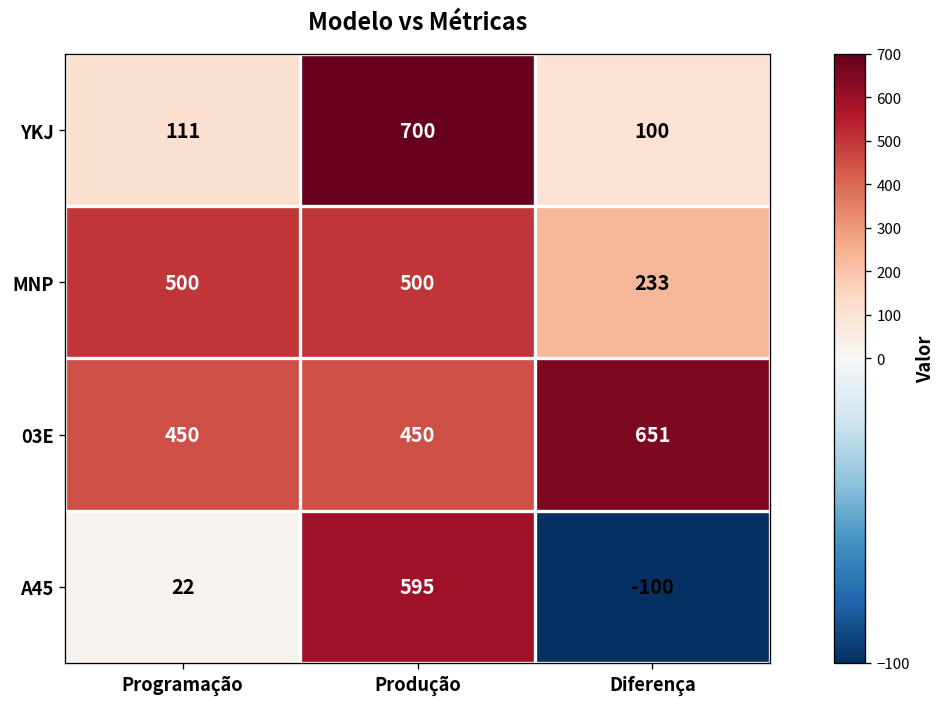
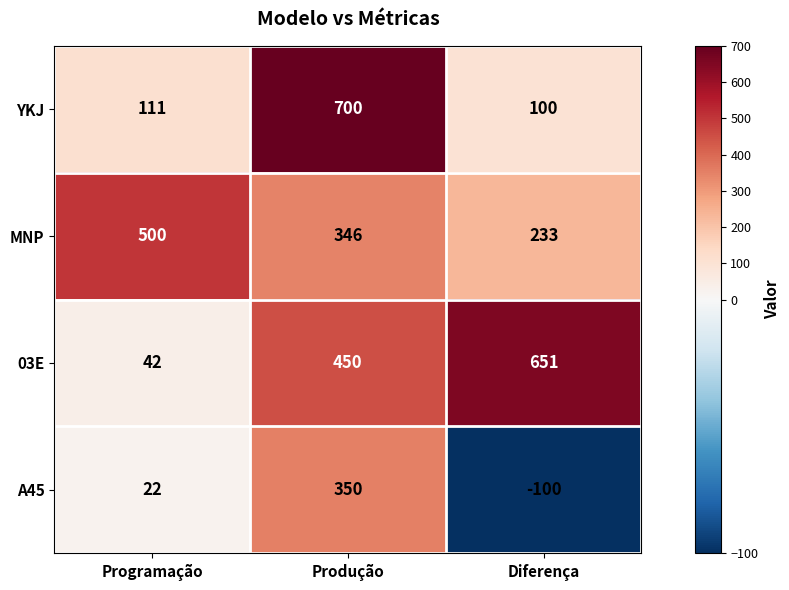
MNP, Produção: 500 -> 346
03E, Programação: 450 -> 42
A45, Produção: 595 -> 350
